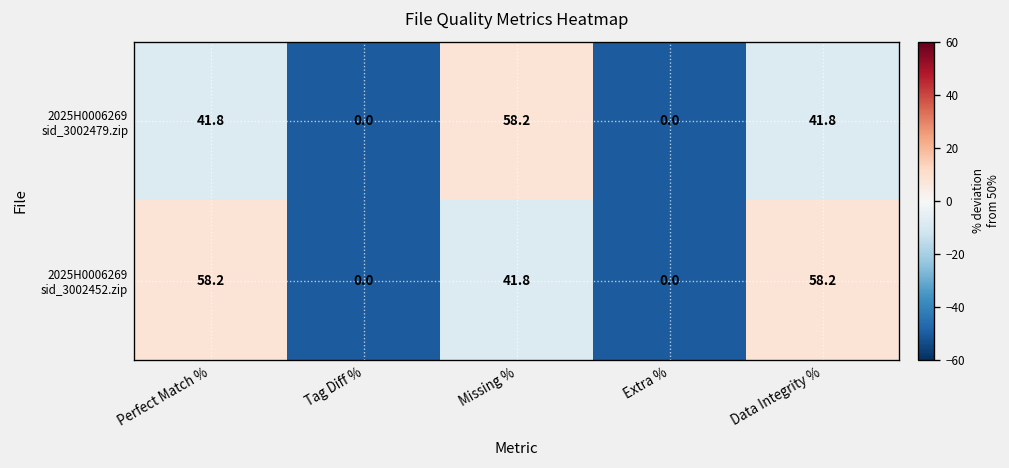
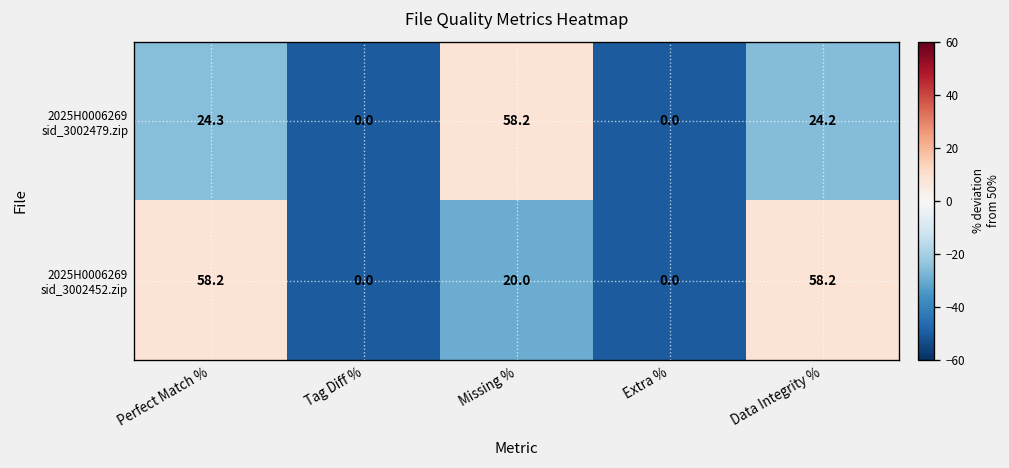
2025H0006269 sid_3002479.zip, Perfect Match %: 41.8 -> 24.3
2025H0006269 sid_3002479.zip, Data Integrity %: 41.8 -> 24.2
2025H0006269 sid_3002452.zip, Missing %: 41.8 -> 20.0
